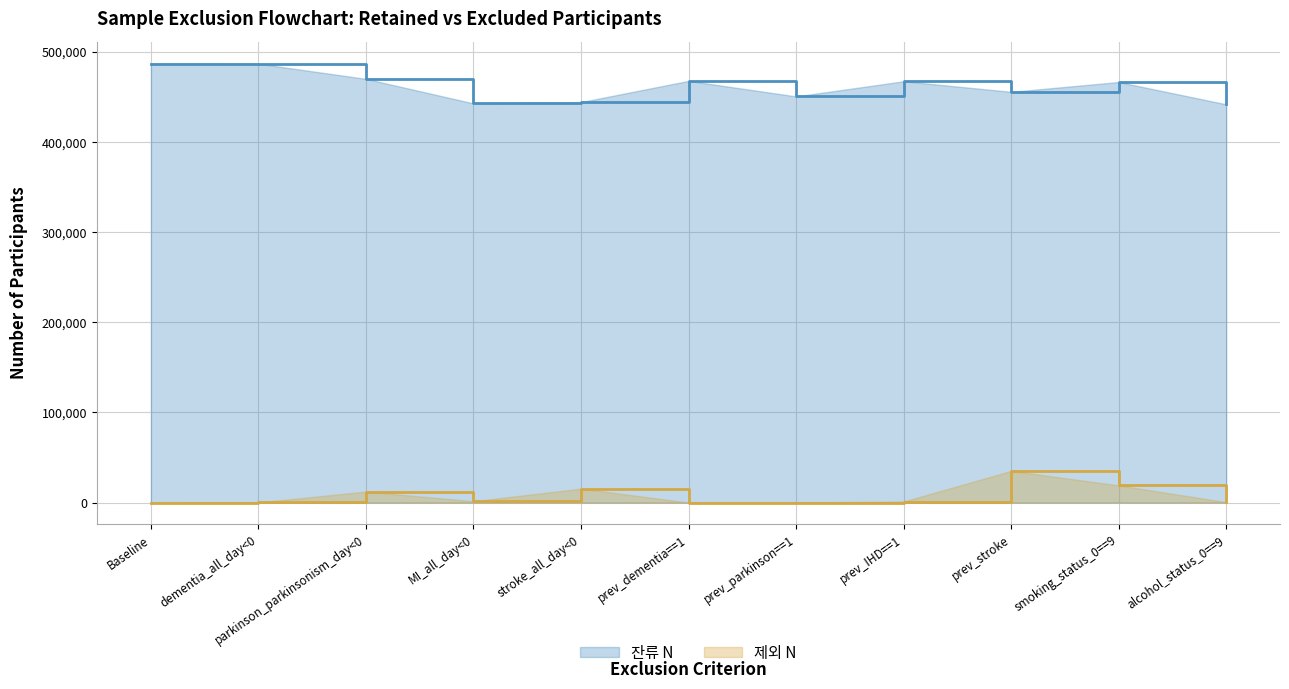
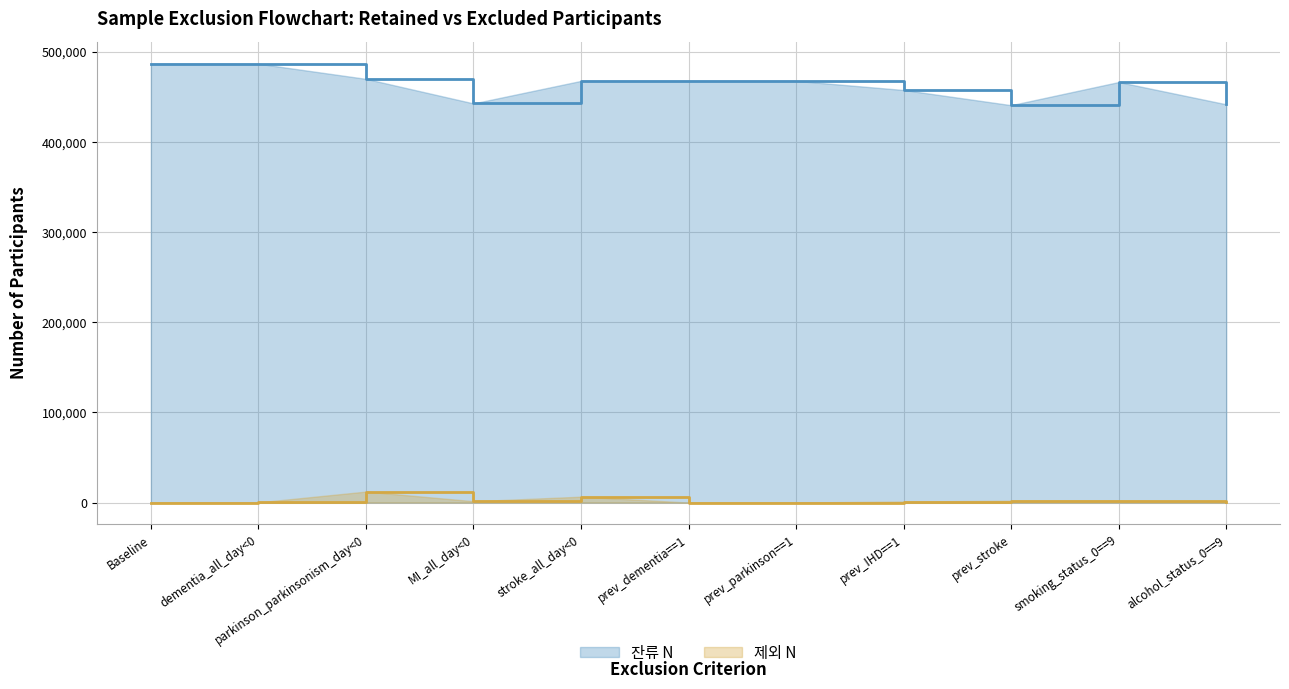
잔류 N, stroke_all_day<0: 440,000 -> 470,000
제외 N, stroke_all_day<0: 20,000 -> 10,000
잔류 N, prev_parkinson==1: 450,000 -> 470,000
잔류 N, prev_IHD==1: 470,000 -> 460,000
잔류 N, prev_stroke: 460,000 -> 440,000
제외 N, prev_stroke: 40,000 -> 0
제외 N, smoking_status_0==9: 20,000 -> 0
